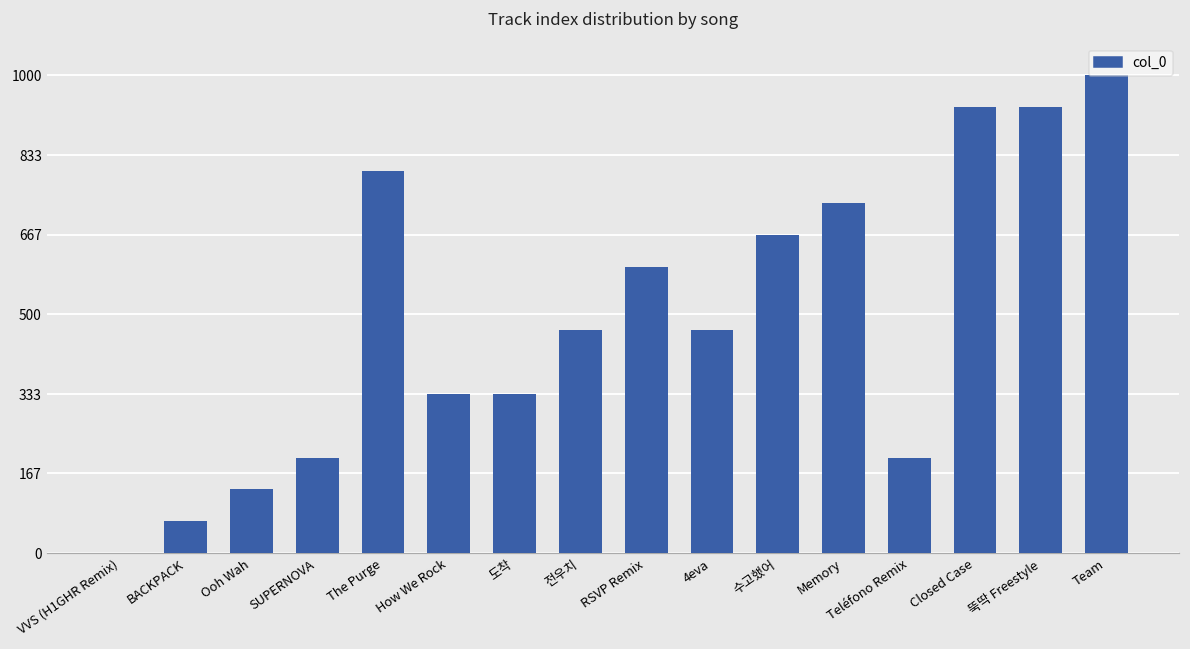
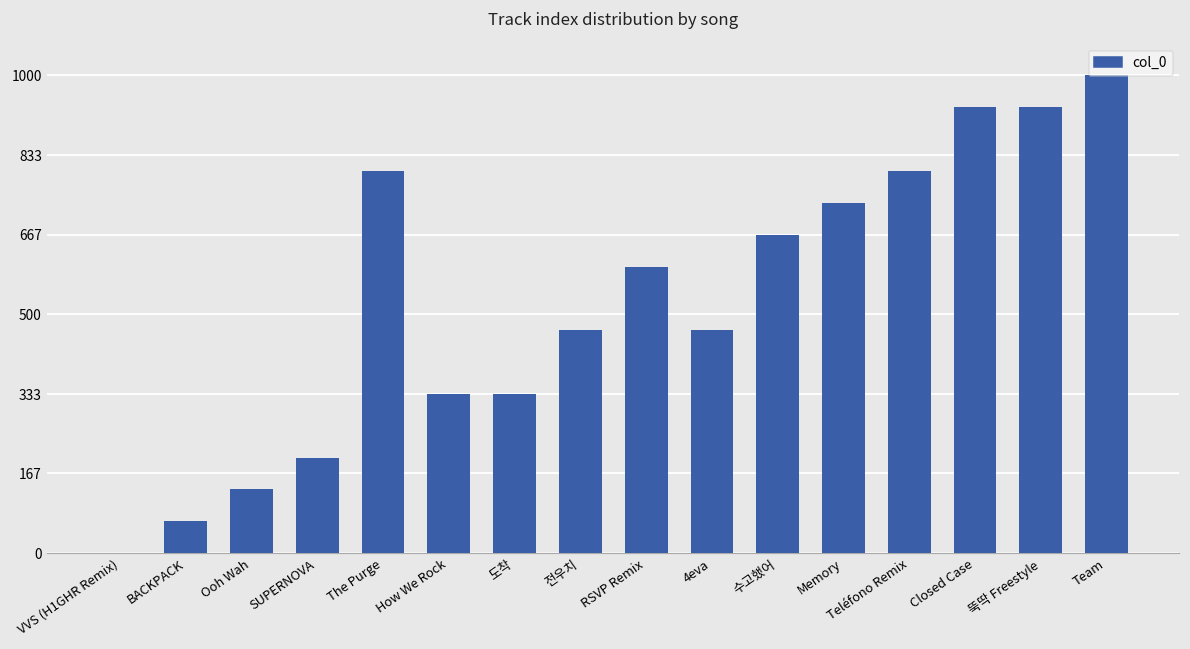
Teléfono Remix: 200 -> 800
